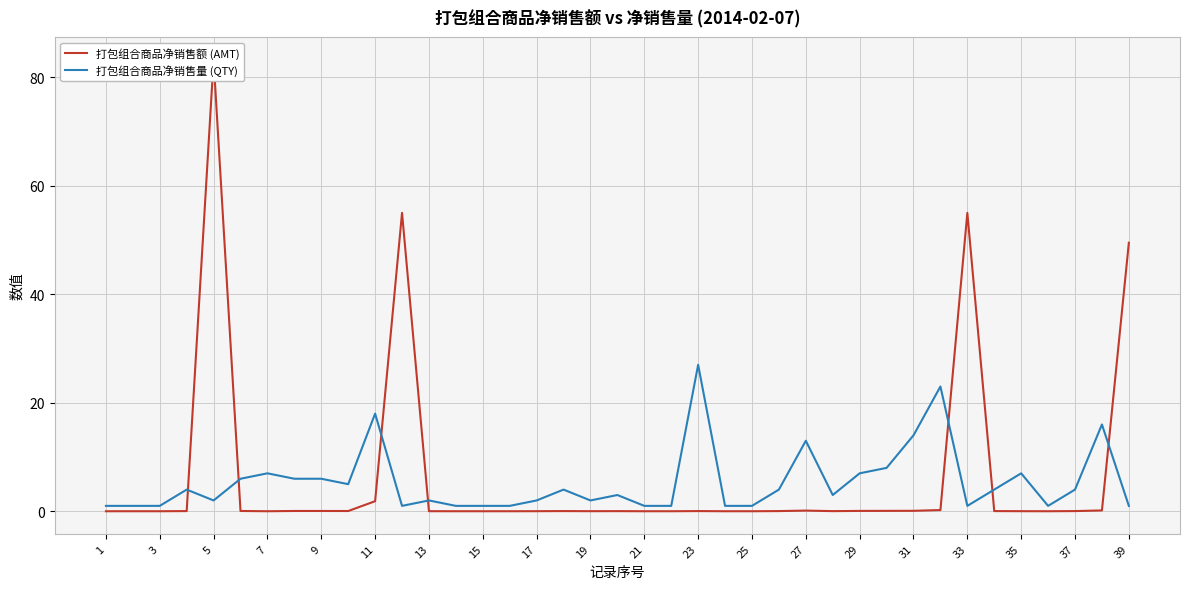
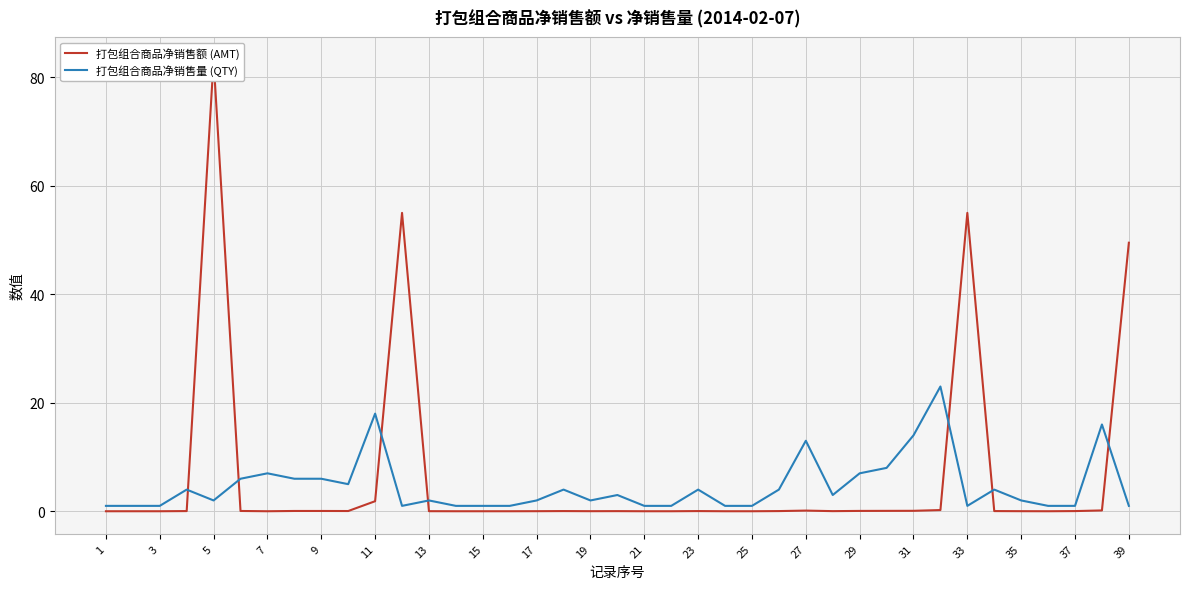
打包组合商品净销售量 (QTY), 23: 27 -> 4
打包组合商品净销售量 (QTY), 35: 7 -> 2
打包组合商品净销售量 (QTY), 37: 4 -> 1
